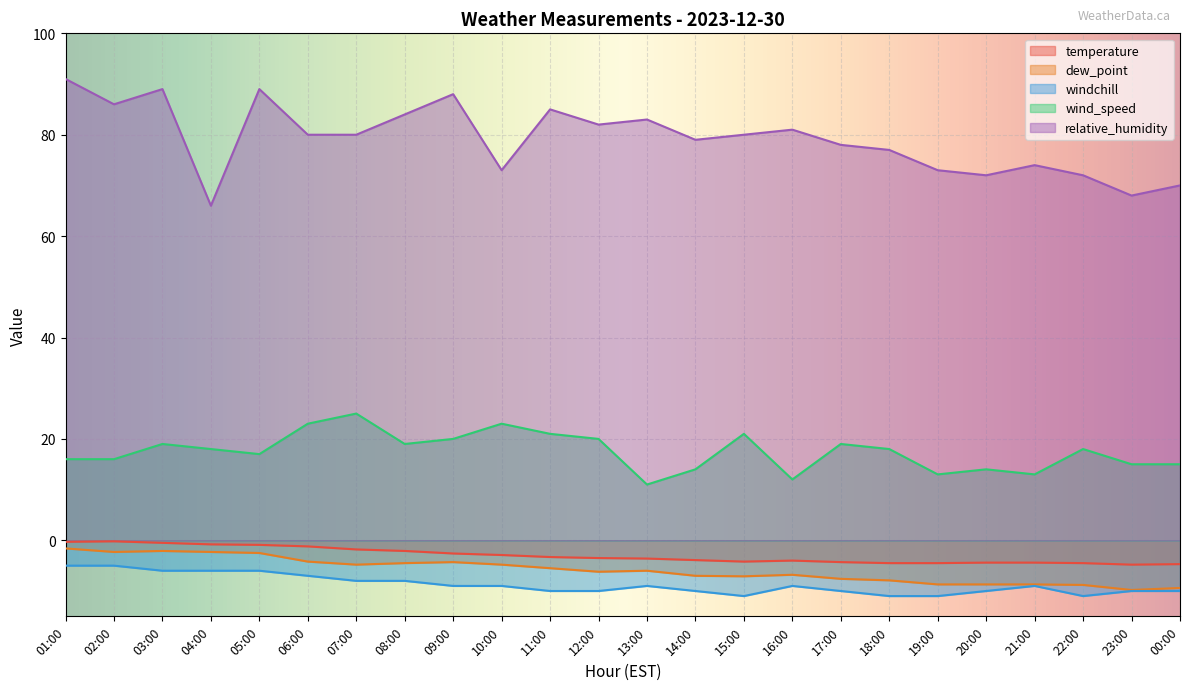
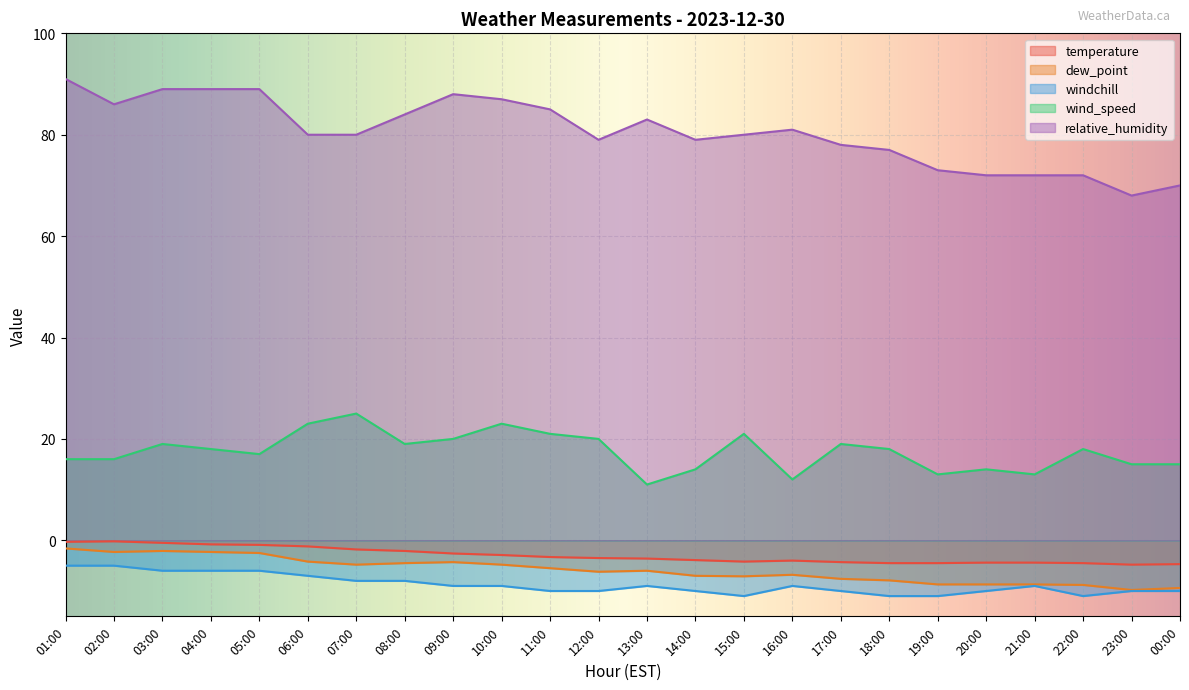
relative_humidity, 04:00: 66 -> 89
relative_humidity, 10:00: 73 -> 87
relative_humidity, 12:00: 82 -> 79
relative_humidity, 21:00: 74 -> 72
